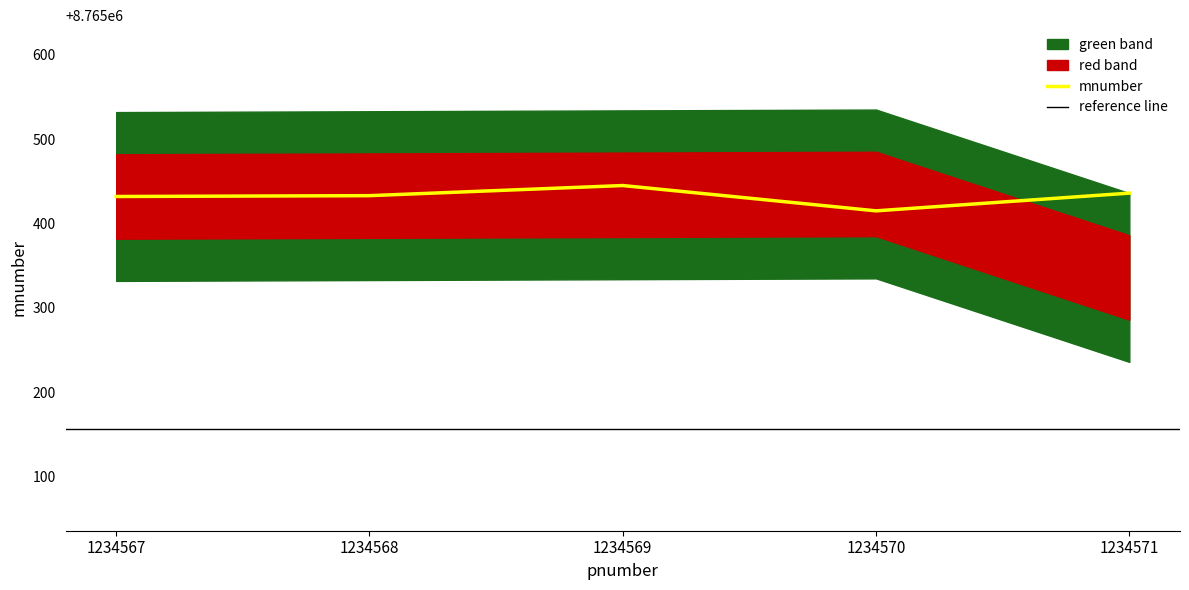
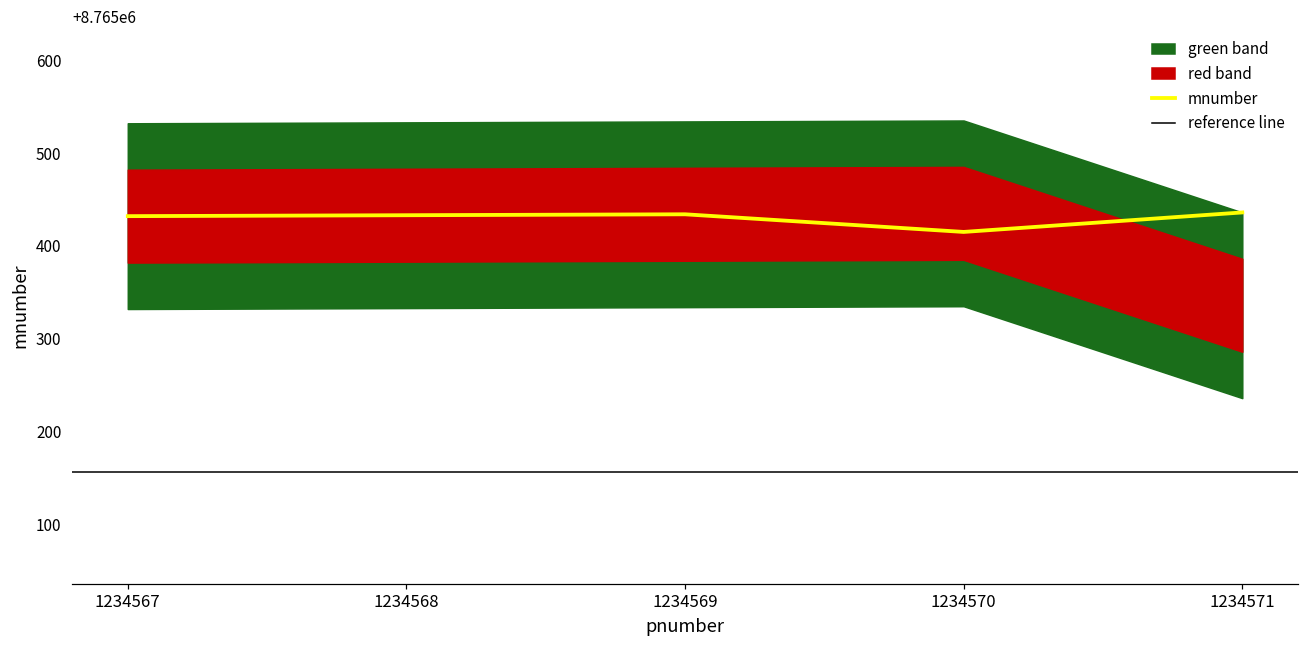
mnumber, 1234569: 8765450 -> 8765430
